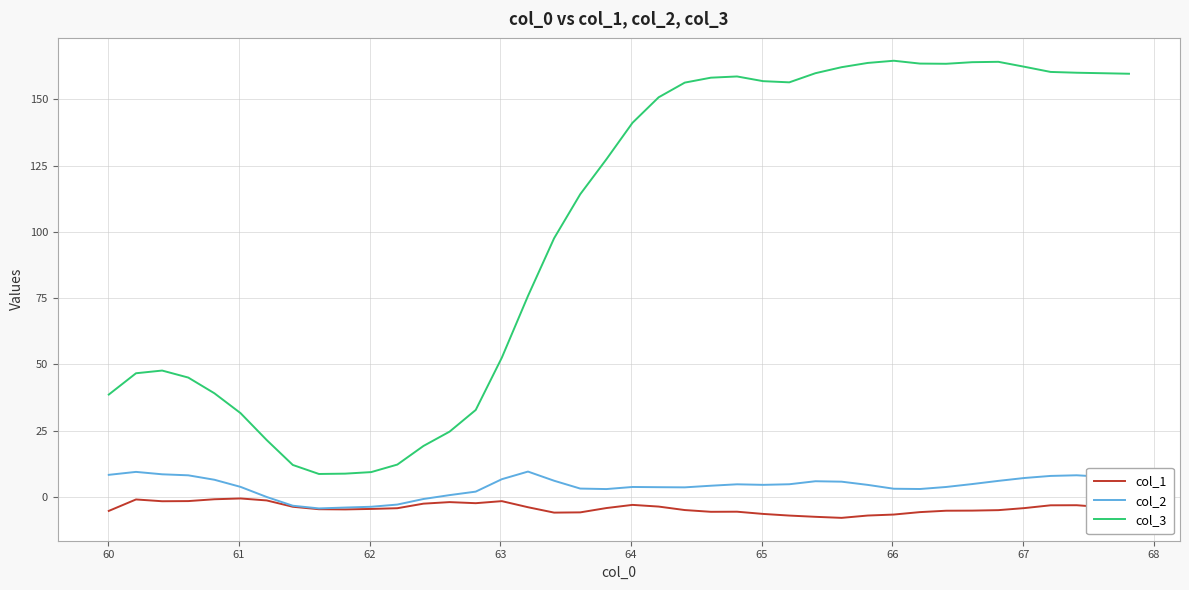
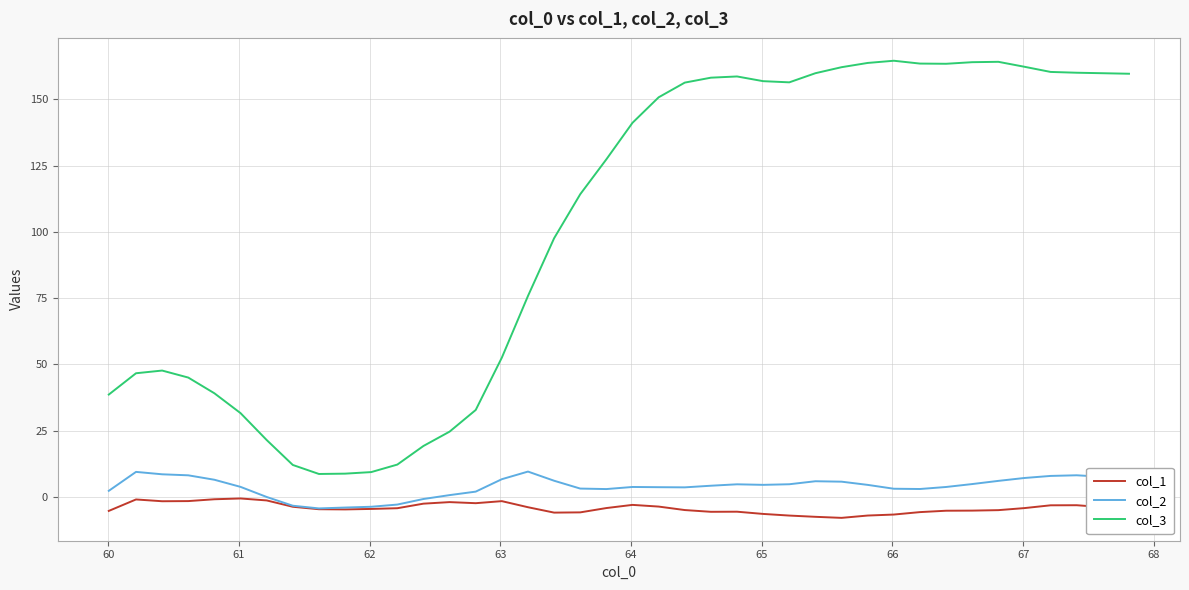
col_2, 60: 8 -> 2
